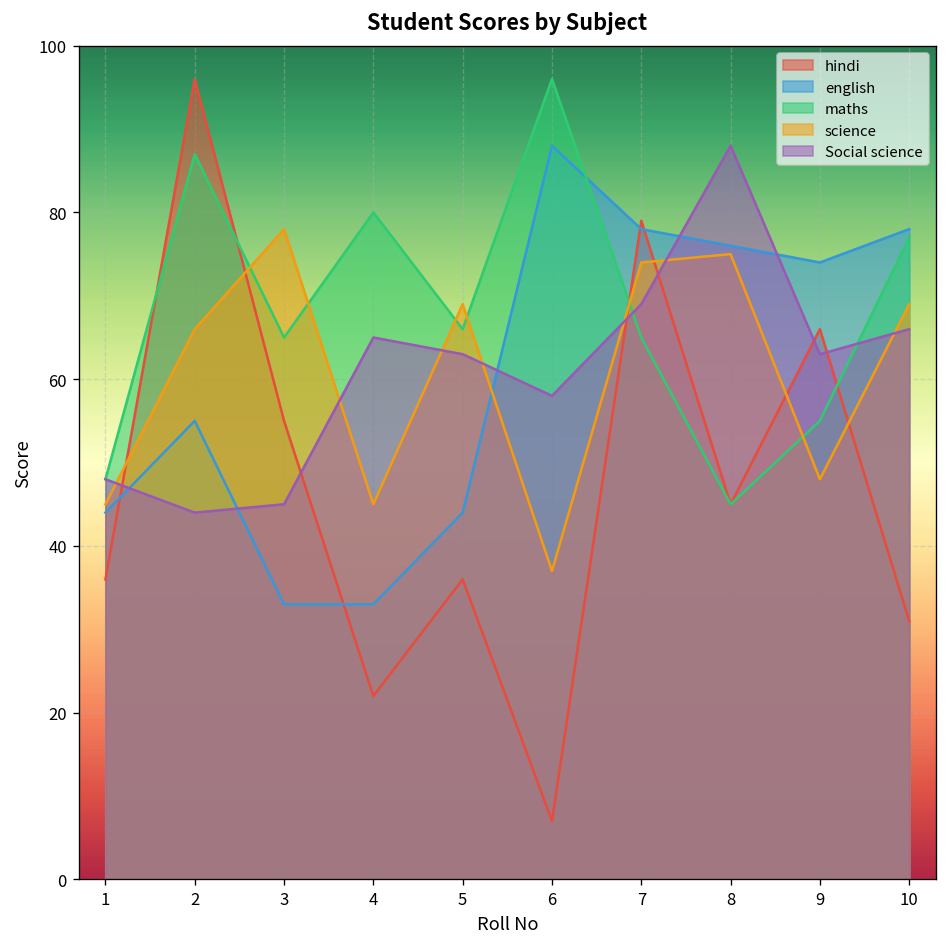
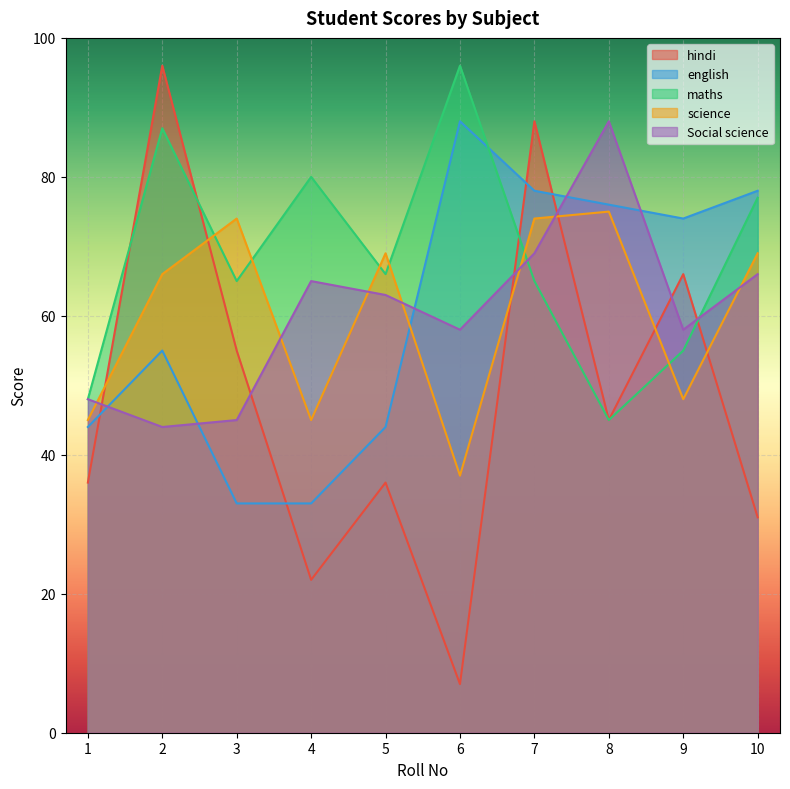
science, 3: 78 -> 74
hindi, 7: 79 -> 88
Social science, 9: 63 -> 58
